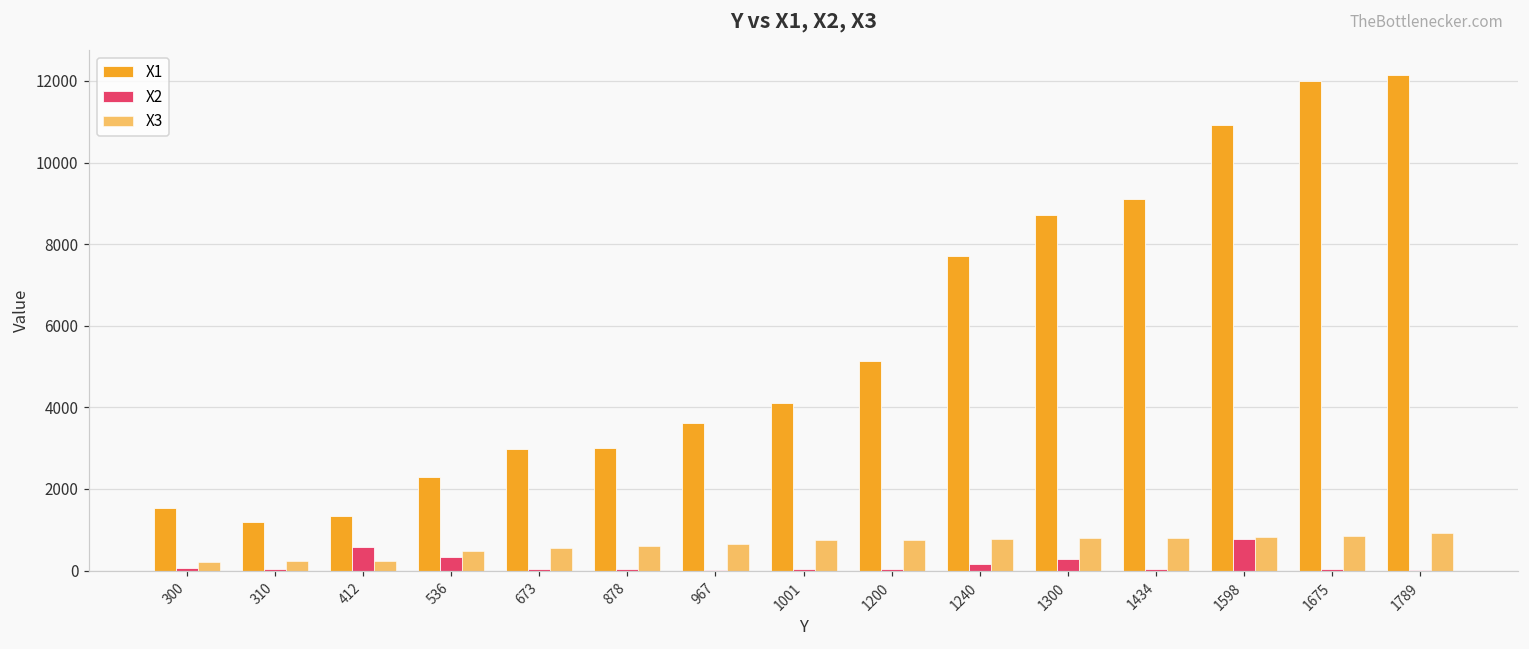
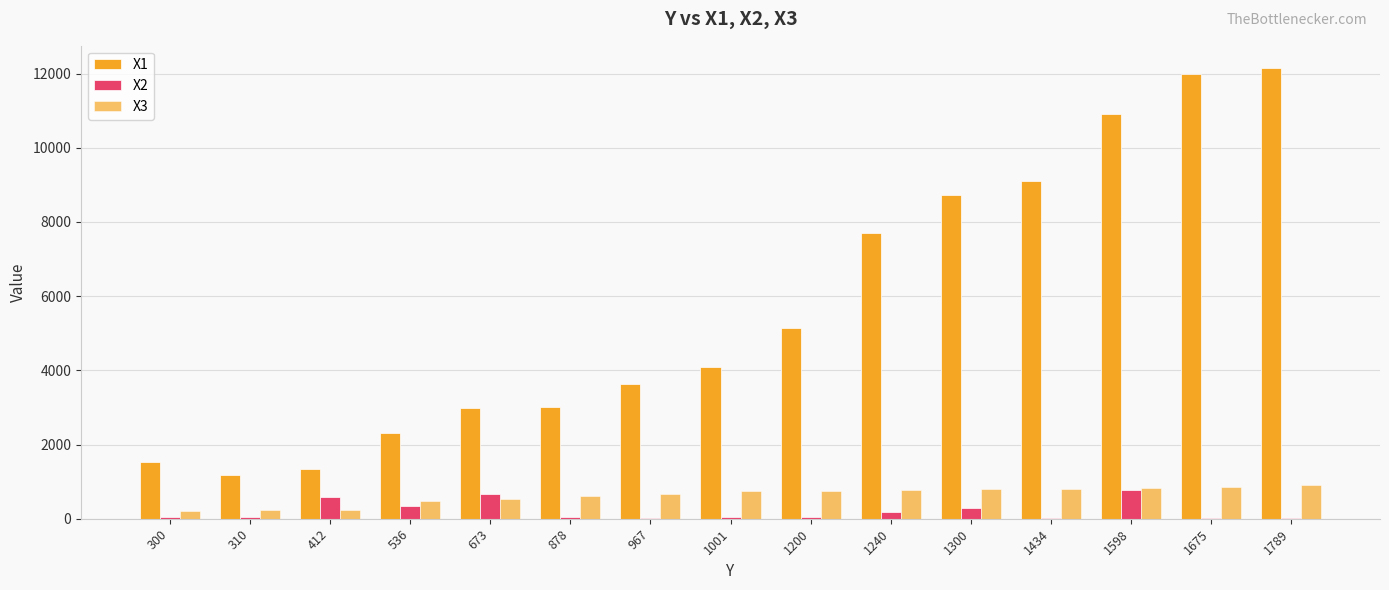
X2, 673: 0 -> 700
